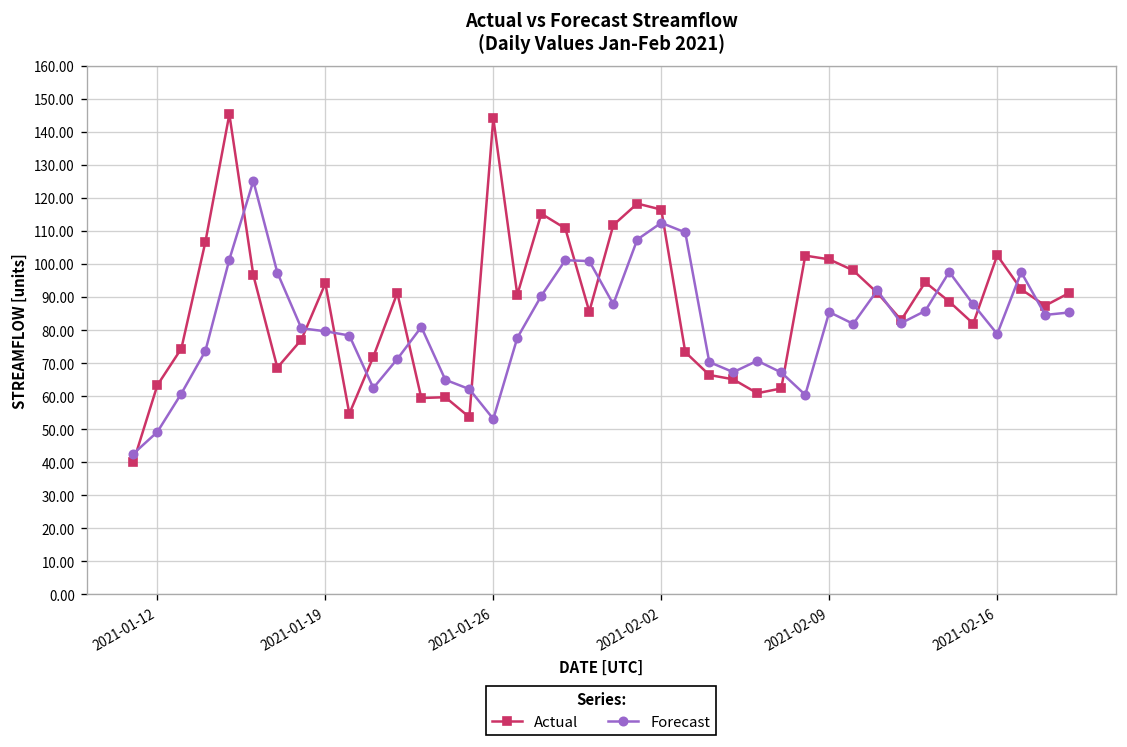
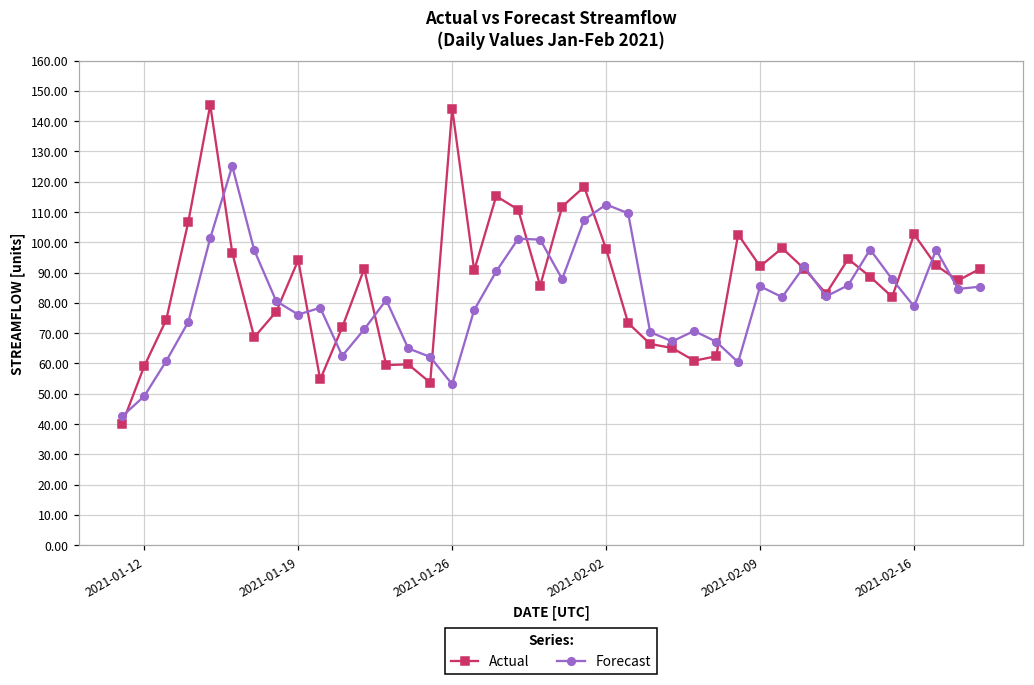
Actual, 2021-01-12: 63 -> 59
Forecast, 2021-01-19: 80 -> 76
Actual, 2021-02-02: 116 -> 98
Actual, 2021-02-09: 101 -> 92
